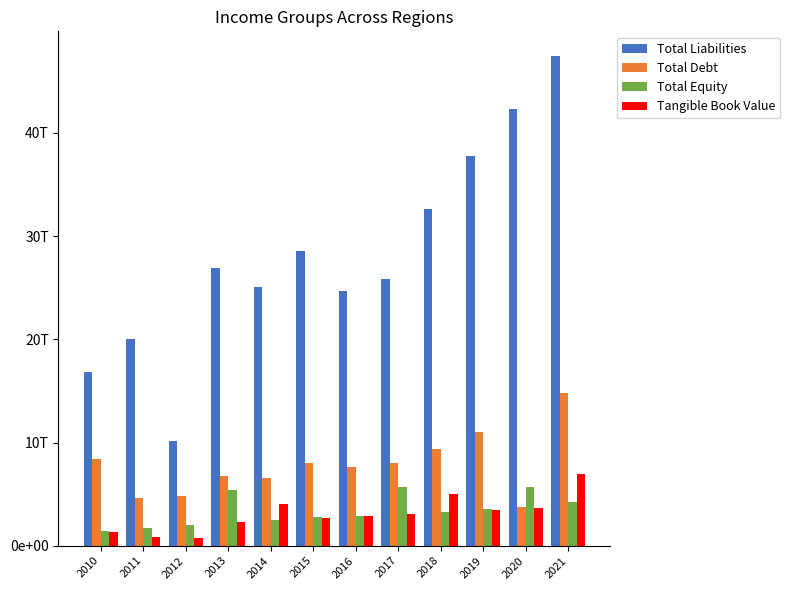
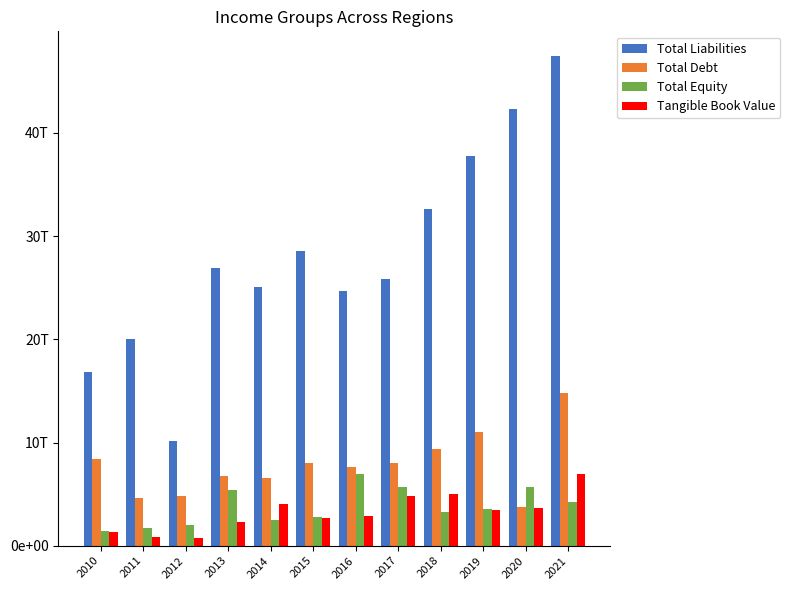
Total Equity, 2016: 2.9T -> 7.0T
Tangible Book Value, 2017: 3.1T -> 4.9T
